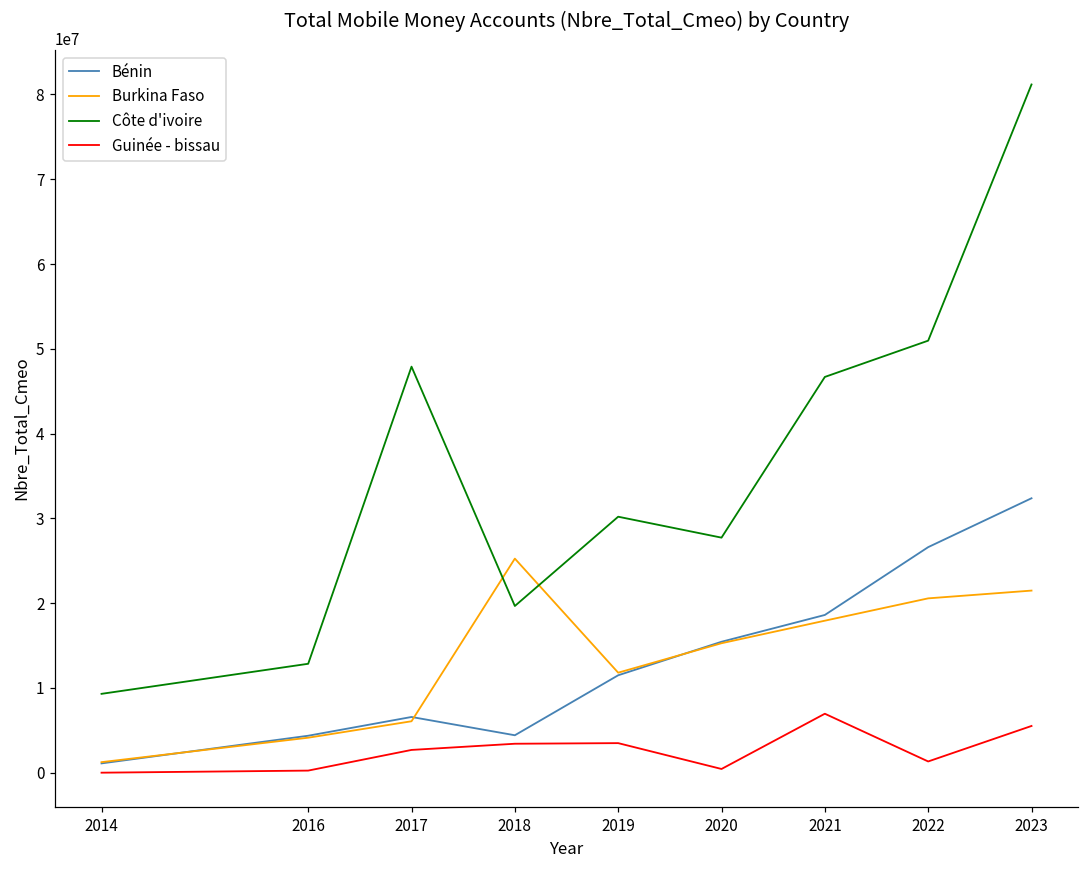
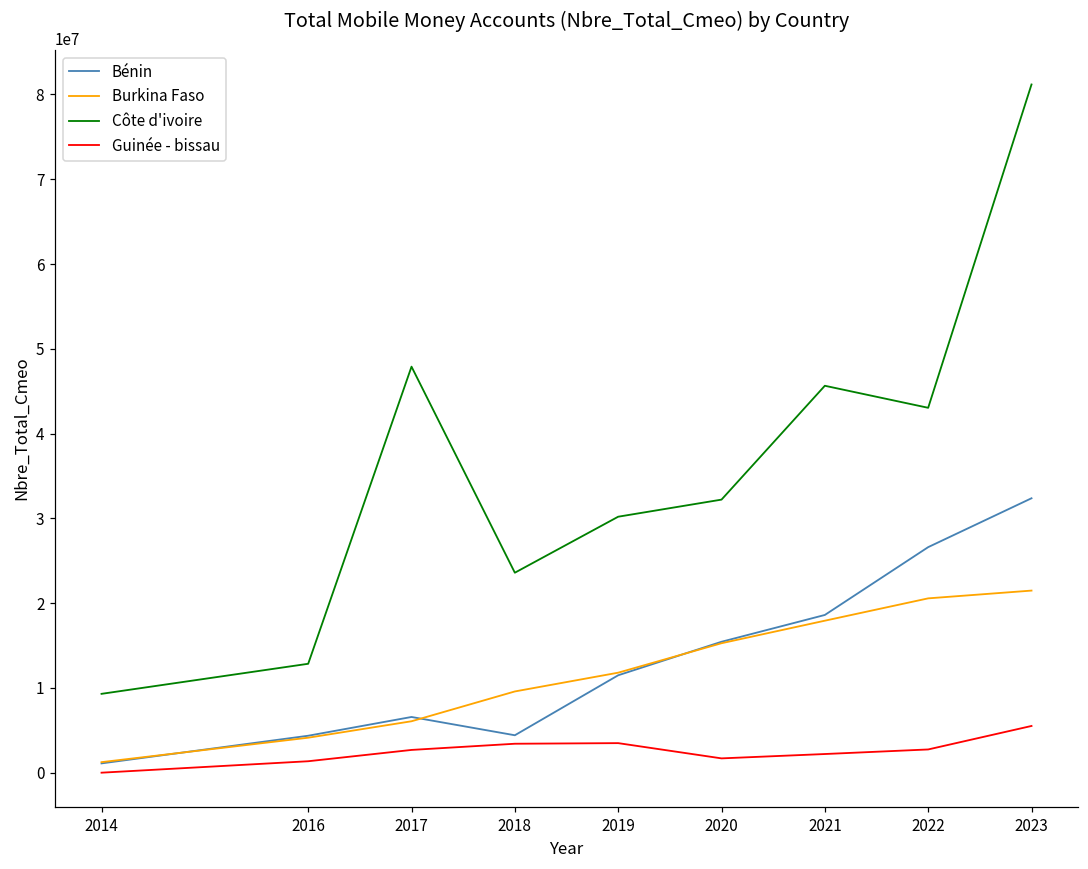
Guinée - bissau, 2016: 0 -> 1000000
Burkina Faso, 2018: 25000000 -> 10000000
Côte d'ivoire, 2018: 20000000 -> 24000000
Côte d'ivoire, 2020: 28000000 -> 32000000
Guinée - bissau, 2020: 0 -> 2000000
Côte d'ivoire, 2021: 47000000 -> 46000000
Guinée - bissau, 2021: 7000000 -> 2000000
Côte d'ivoire, 2022: 51000000 -> 43000000
Guinée - bissau, 2022: 1000000 -> 3000000
